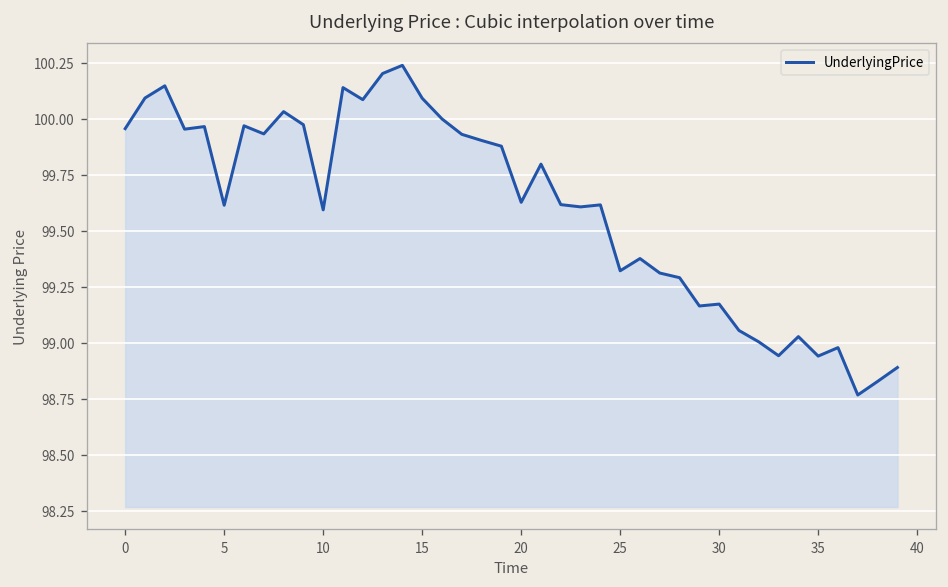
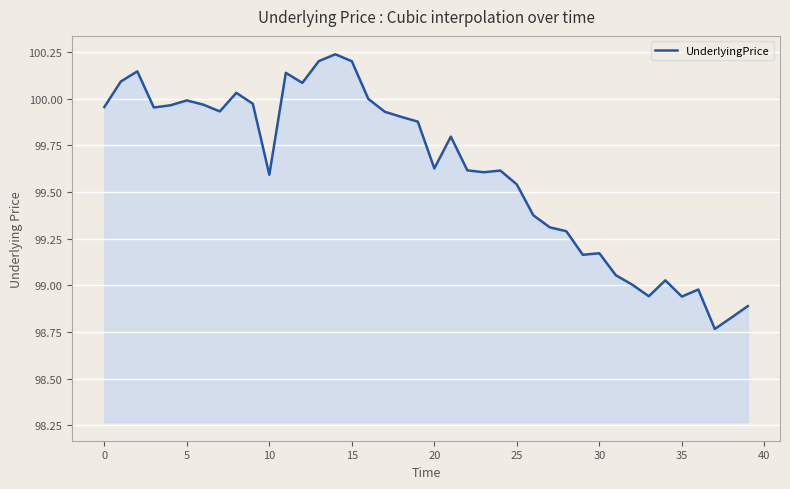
5: 99.61 -> 99.99
15: 100.09 -> 100.20
25: 99.32 -> 99.54
